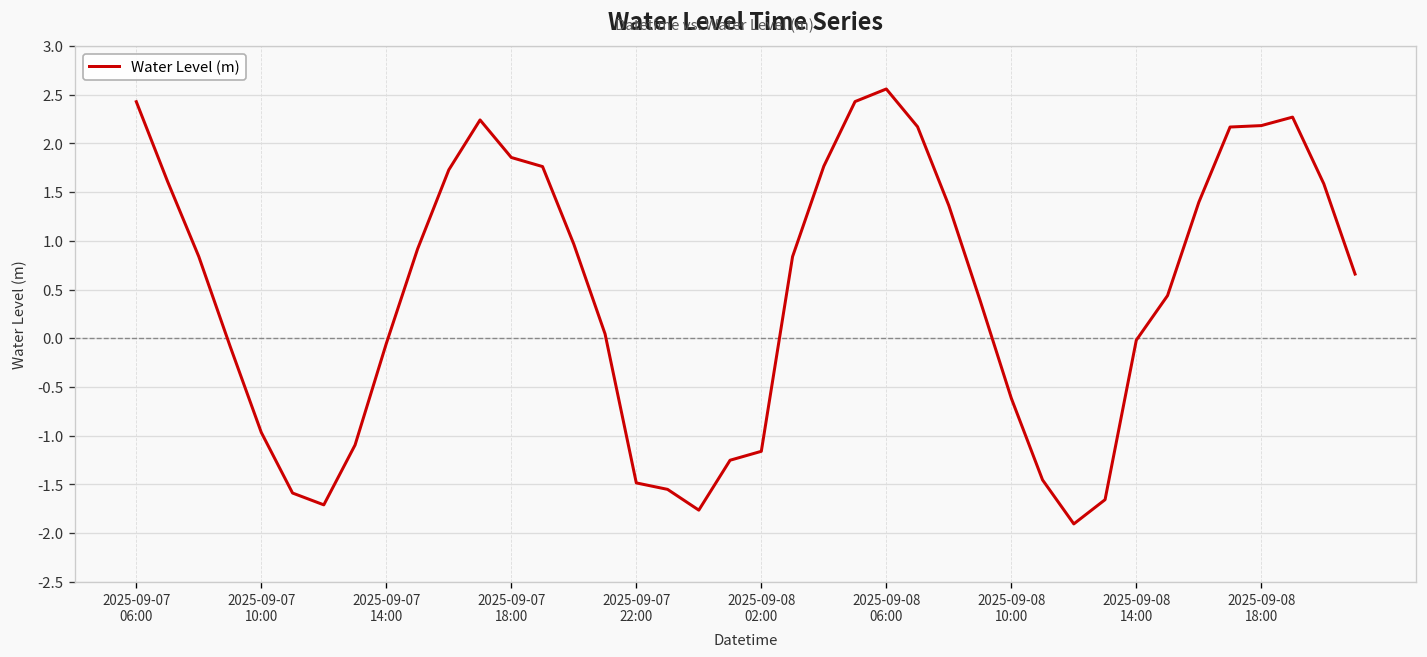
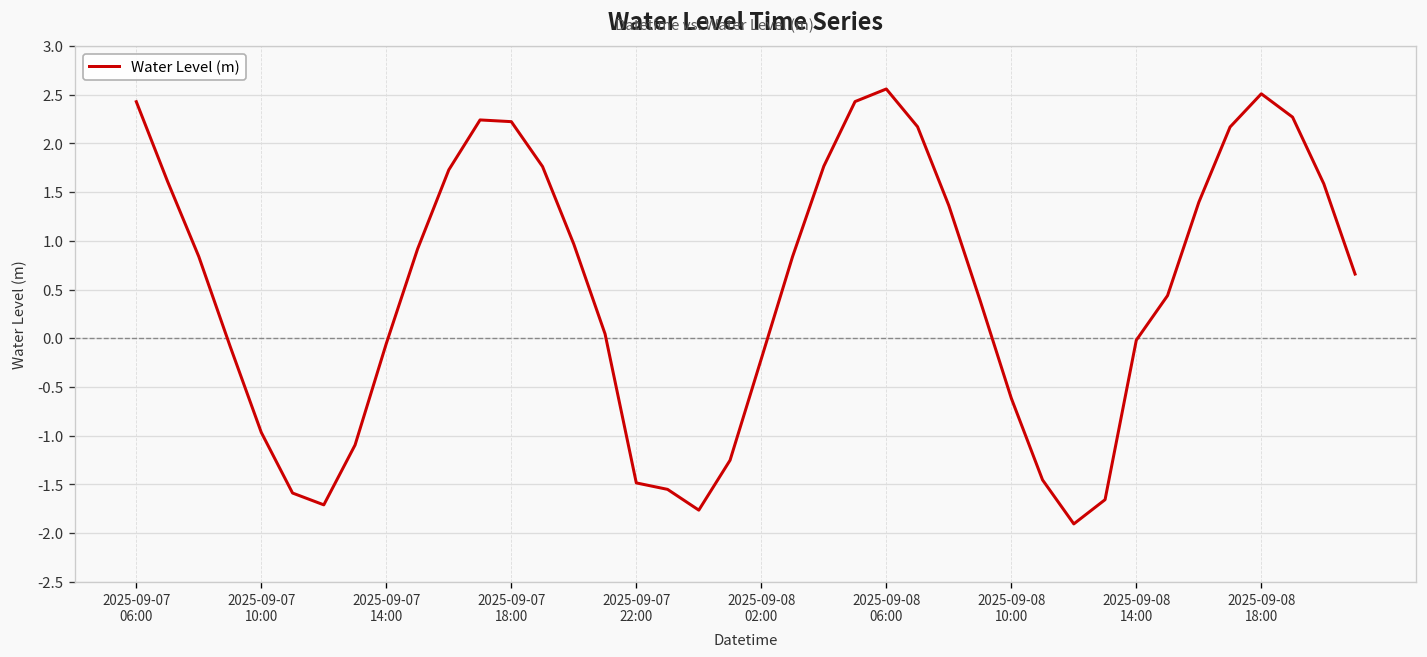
2025-09-07 18:00: 1.9 -> 2.2
2025-09-08 02:00: -1.2 -> -0.2
2025-09-08 18:00: 2.2 -> 2.5
